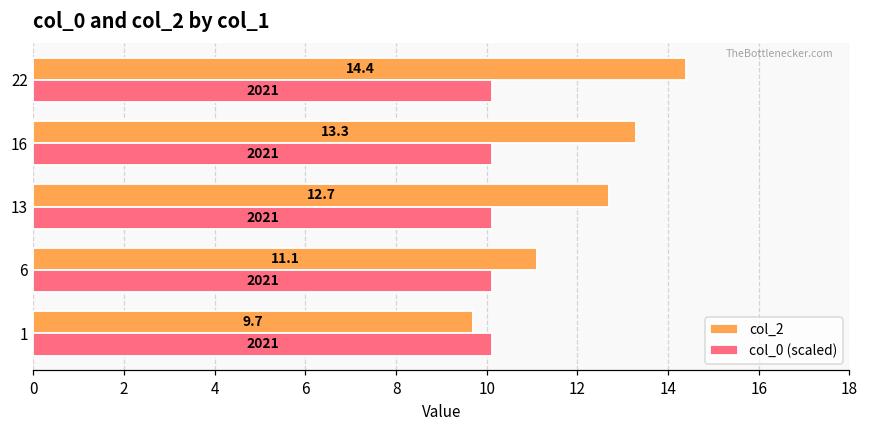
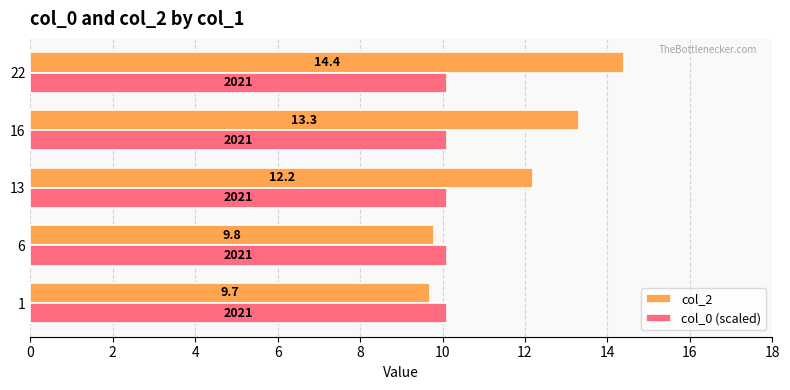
col_2, 13: 12.7 -> 12.2
col_2, 6: 11.1 -> 9.8
